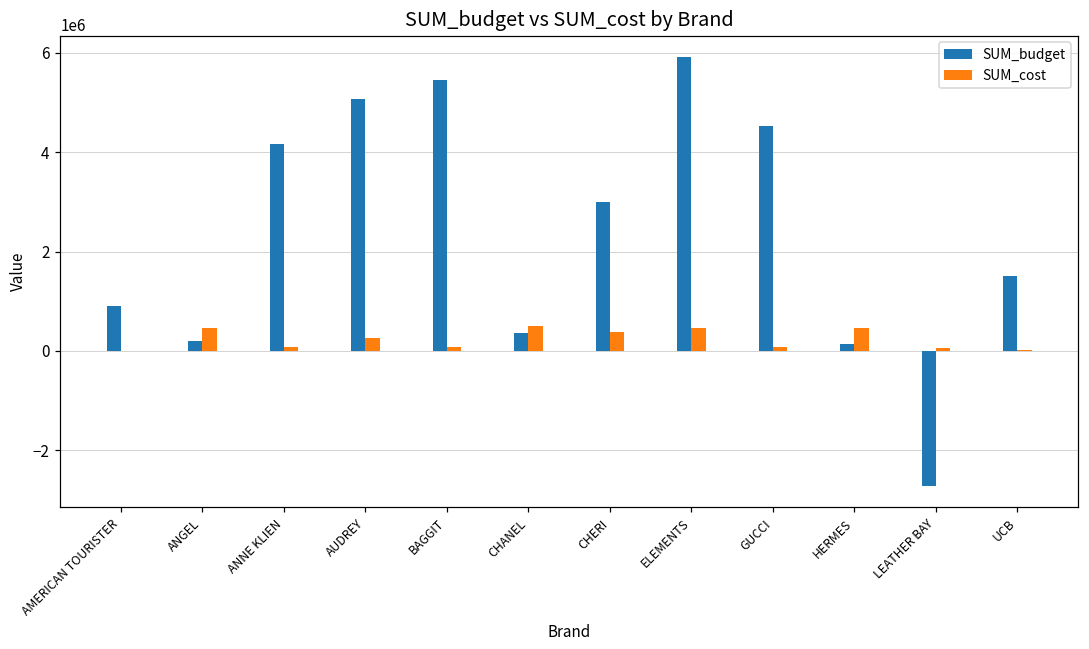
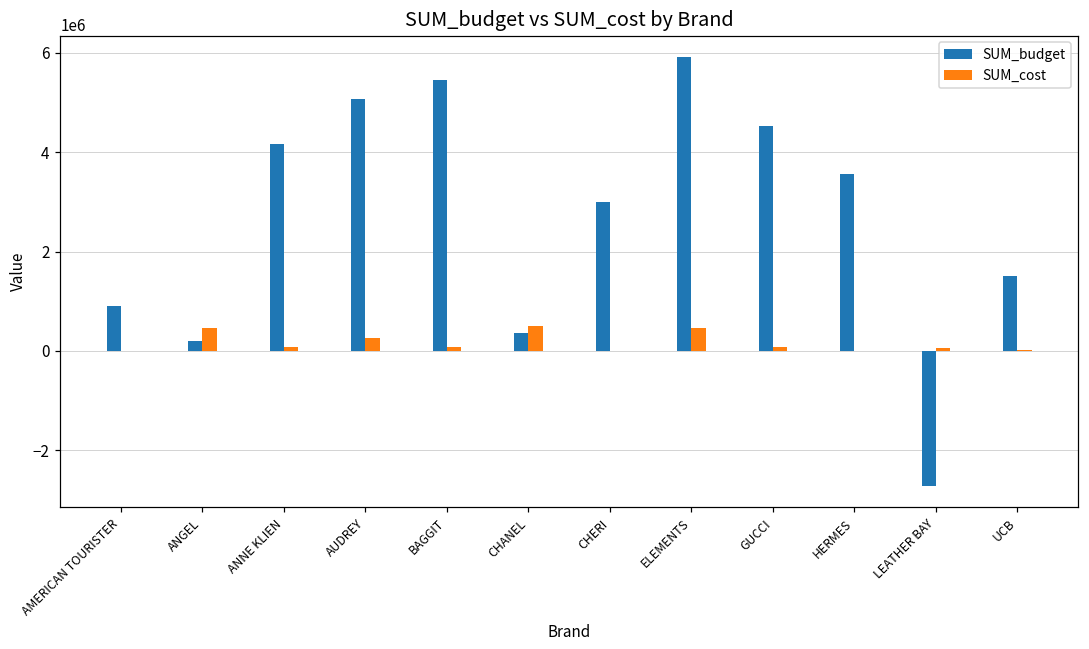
SUM_cost, CHERI: 400000 -> 0
SUM_budget, HERMES: 100000 -> 3600000
SUM_cost, HERMES: 500000 -> 0
